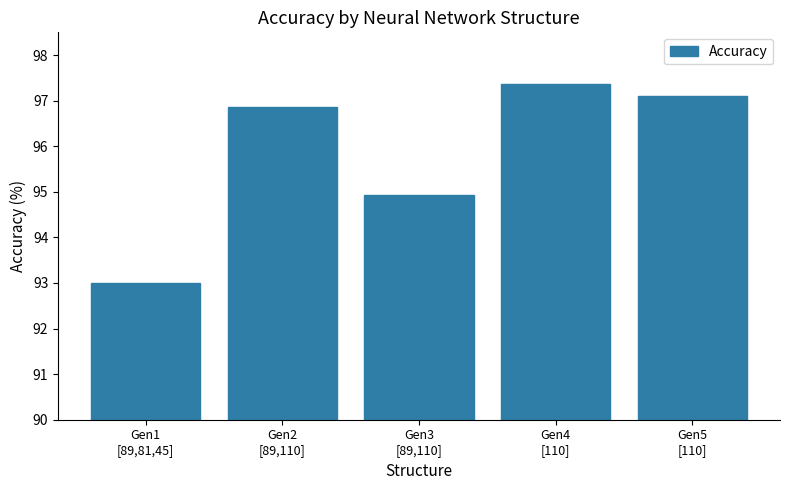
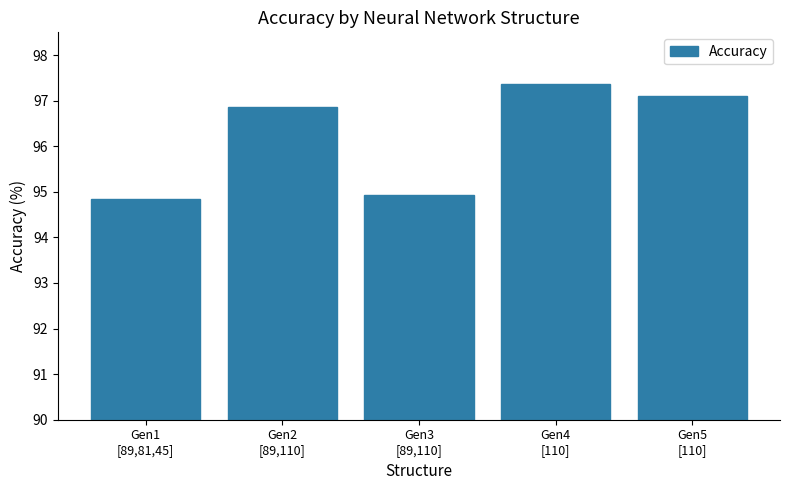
Gen1 [89,81,45]: 93.0 -> 94.9
